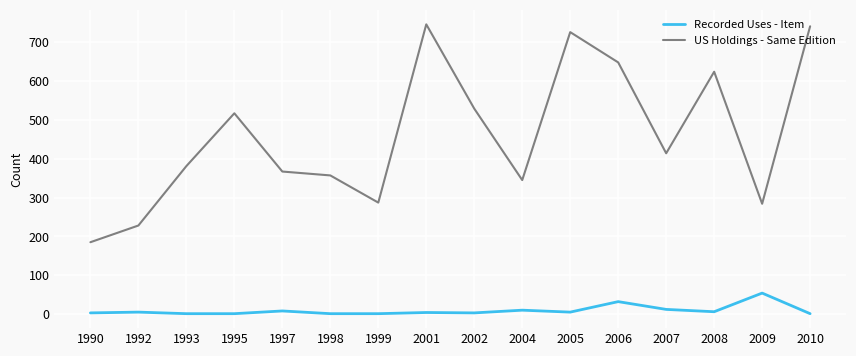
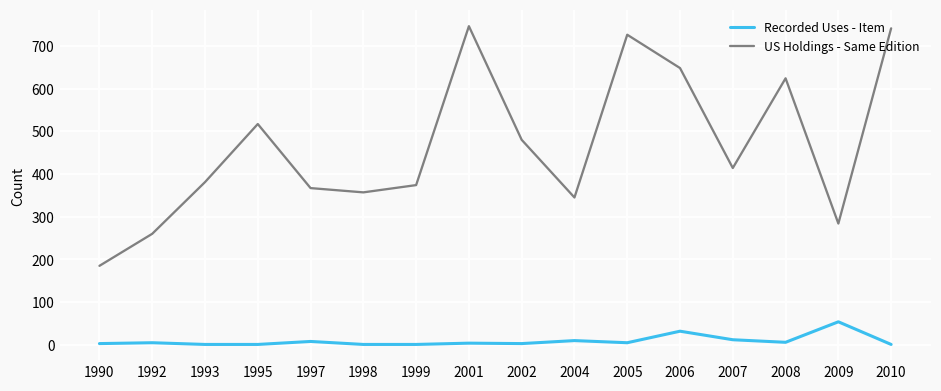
US Holdings - Same Edition, 1992: 230 -> 260
US Holdings - Same Edition, 1999: 290 -> 370
US Holdings - Same Edition, 2002: 530 -> 480
